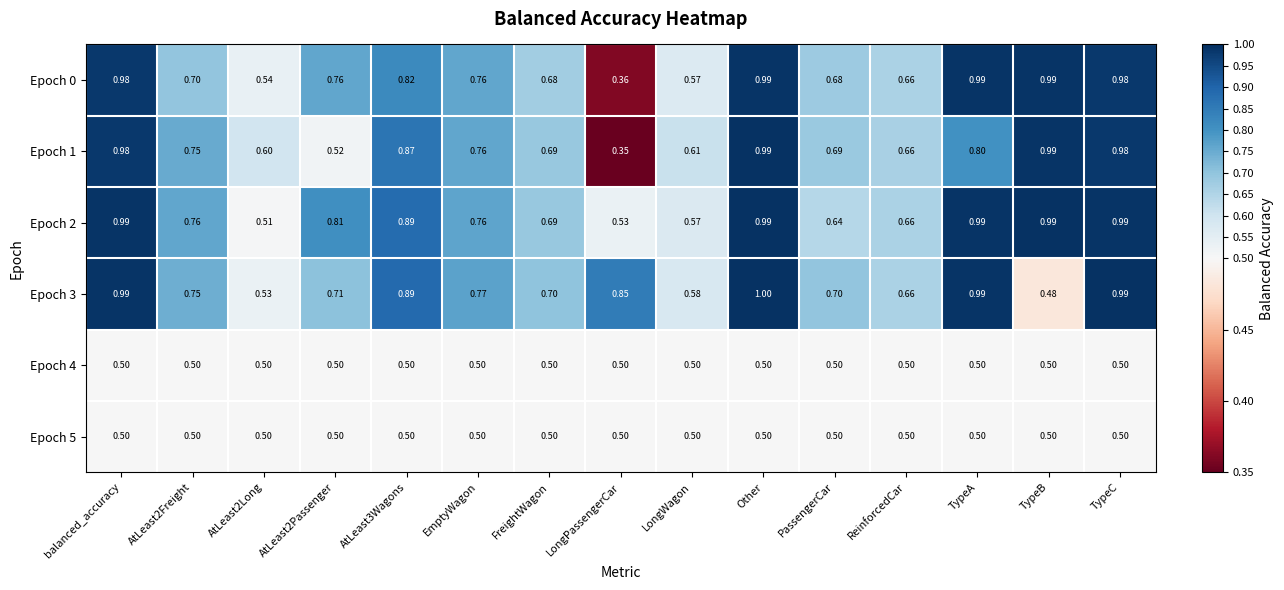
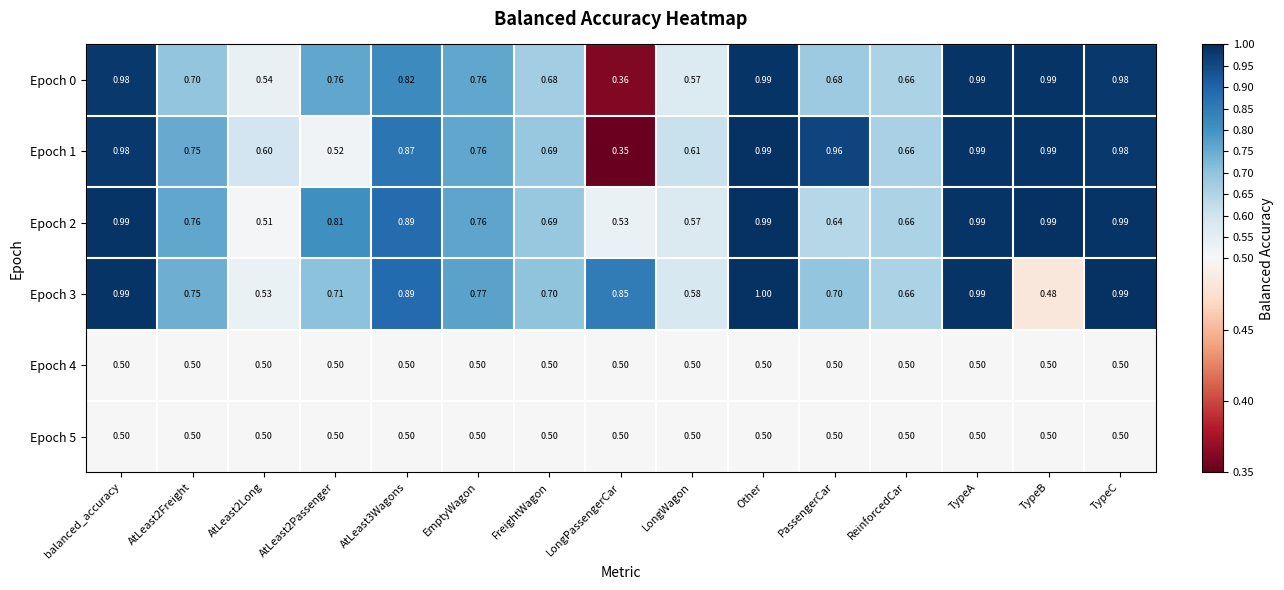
Epoch 1, PassengerCar: 0.69 -> 0.96
Epoch 1, TypeA: 0.80 -> 0.99
